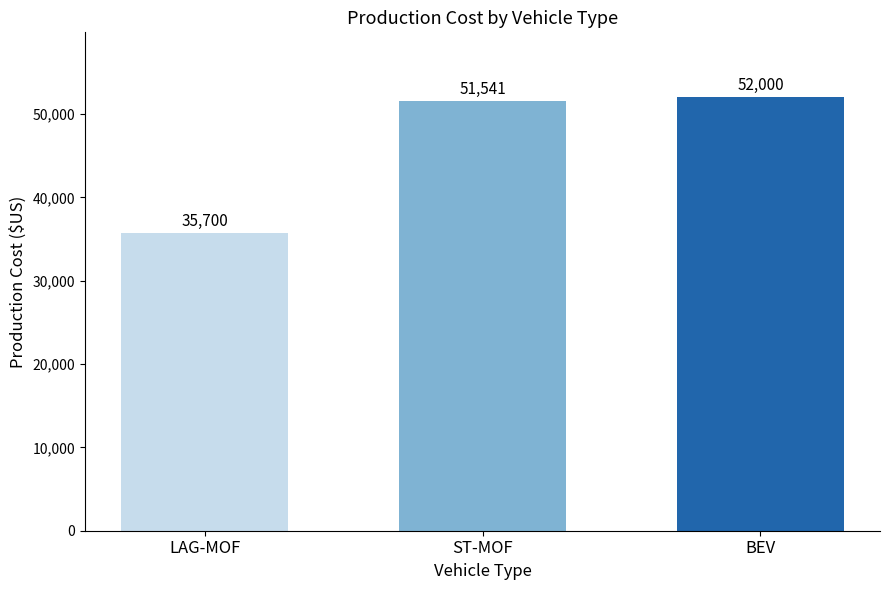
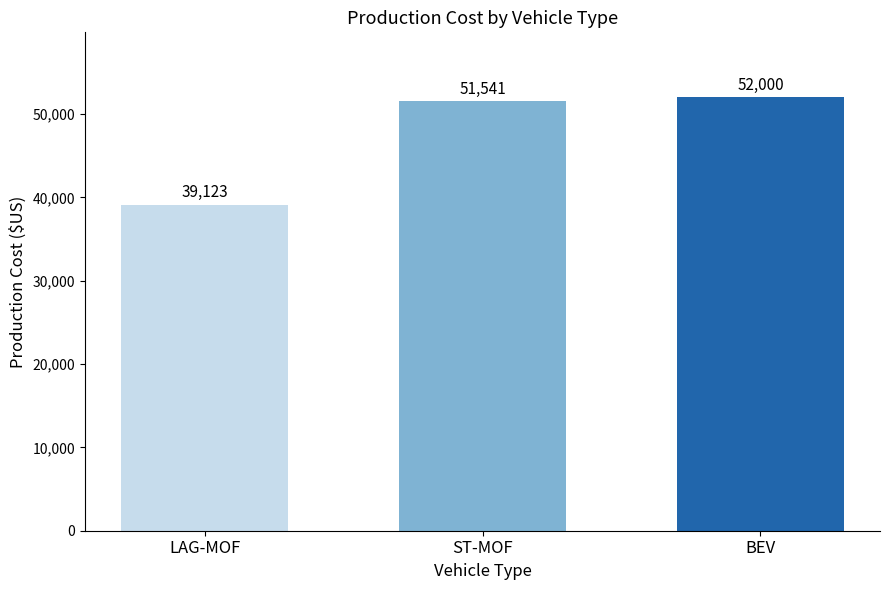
LAG-MOF: 35,700 -> 39,123
